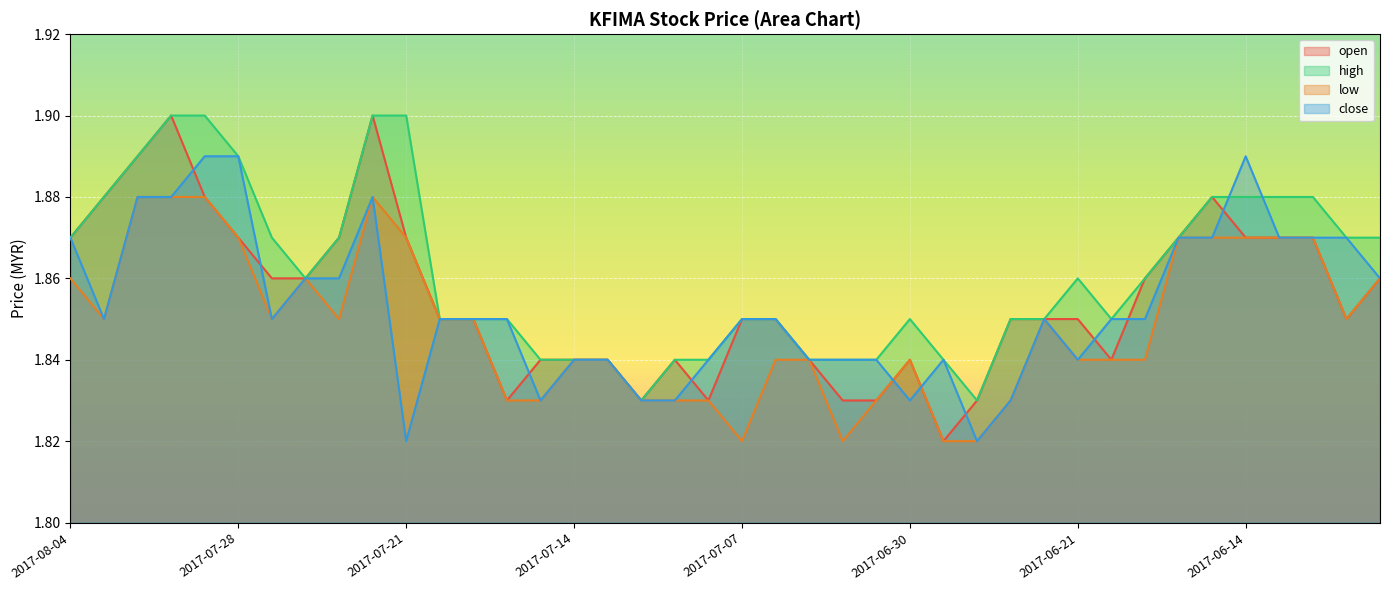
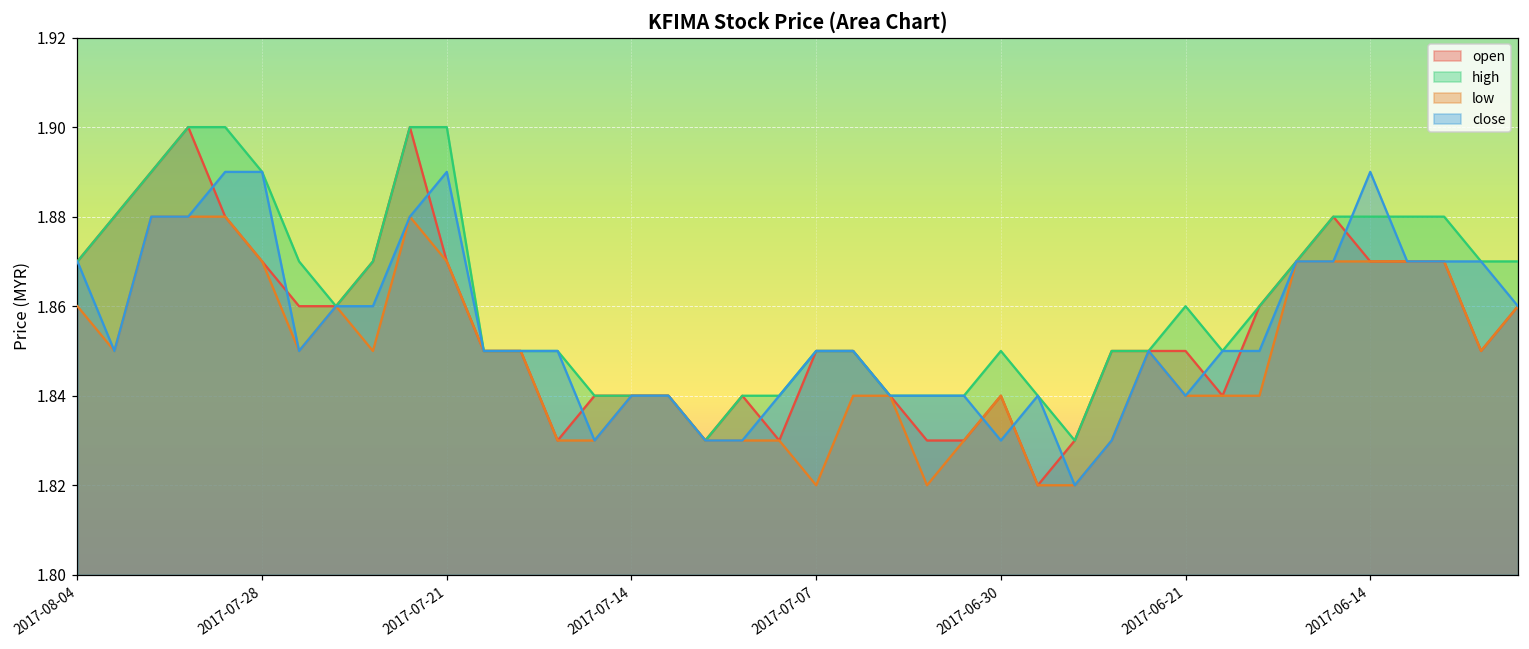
close, 2017-07-21: 1.82 -> 1.89
